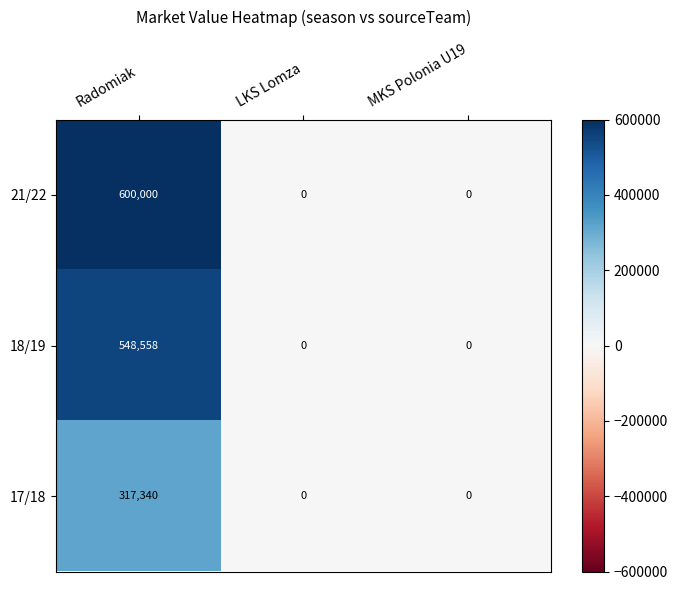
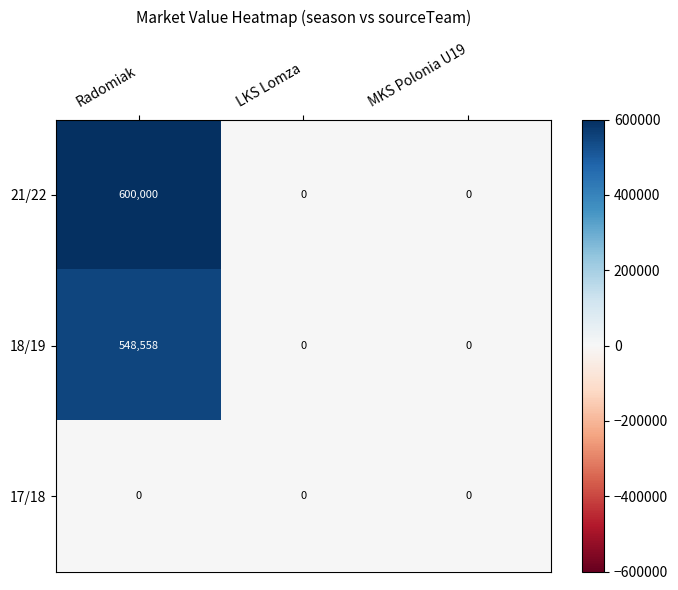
17/18, Radomiak: 317,340 -> 0
